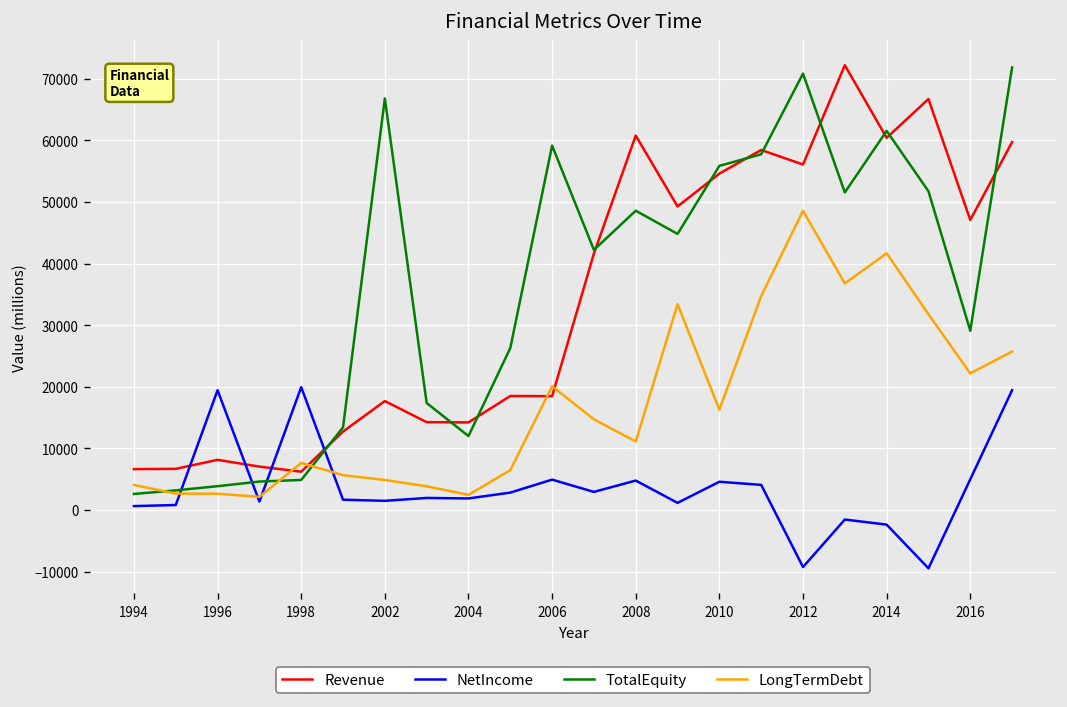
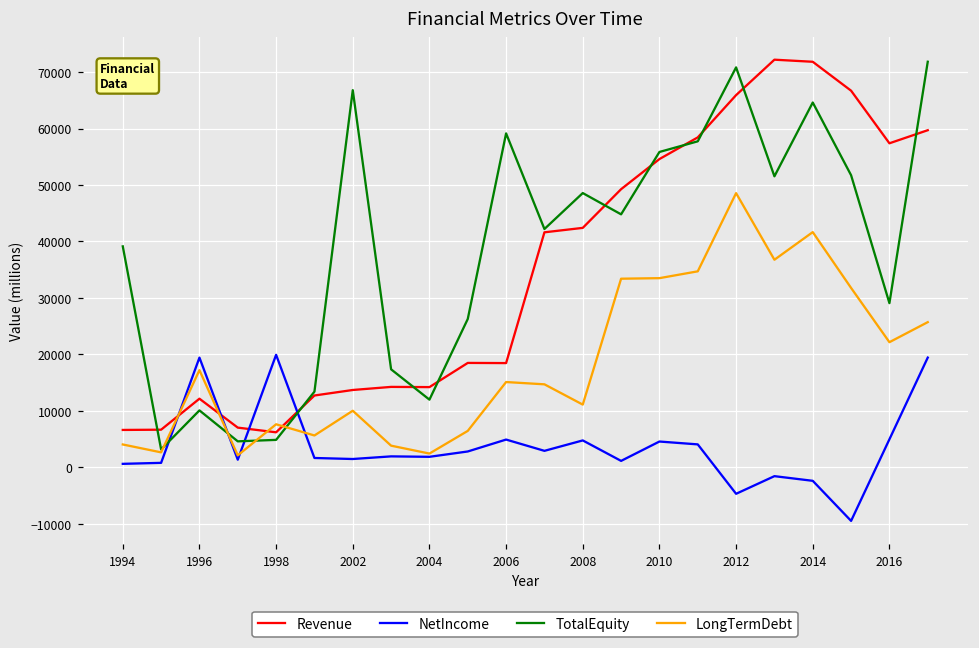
TotalEquity, 1994: 3000 -> 39000
Revenue, 1996: 8000 -> 12000
TotalEquity, 1996: 4000 -> 10000
LongTermDebt, 1996: 3000 -> 17000
Revenue, 2002: 18000 -> 14000
LongTermDebt, 2002: 5000 -> 10000
LongTermDebt, 2006: 20000 -> 15000
Revenue, 2008: 61000 -> 42000
LongTermDebt, 2010: 16000 -> 34000
Revenue, 2012: 56000 -> 66000
NetIncome, 2012: -9000 -> -5000
Revenue, 2014: 60000 -> 72000
TotalEquity, 2014: 62000 -> 65000
Revenue, 2016: 47000 -> 57000
